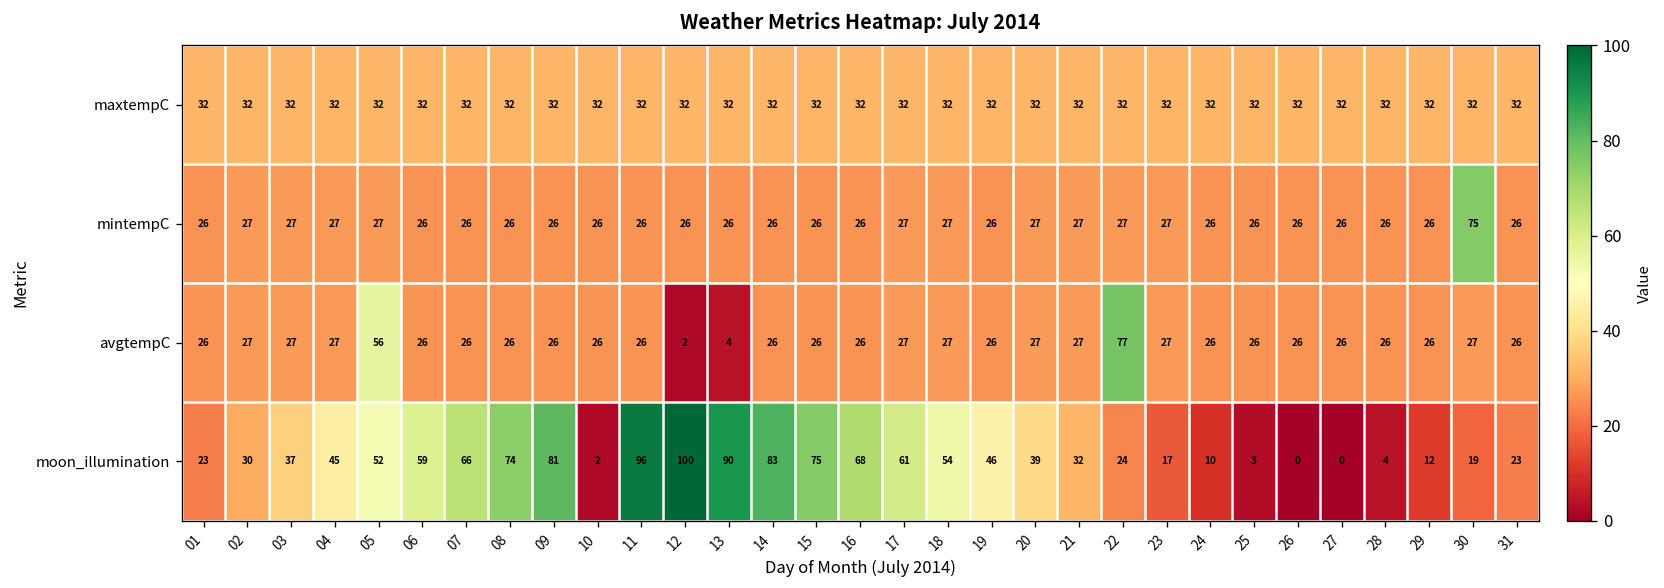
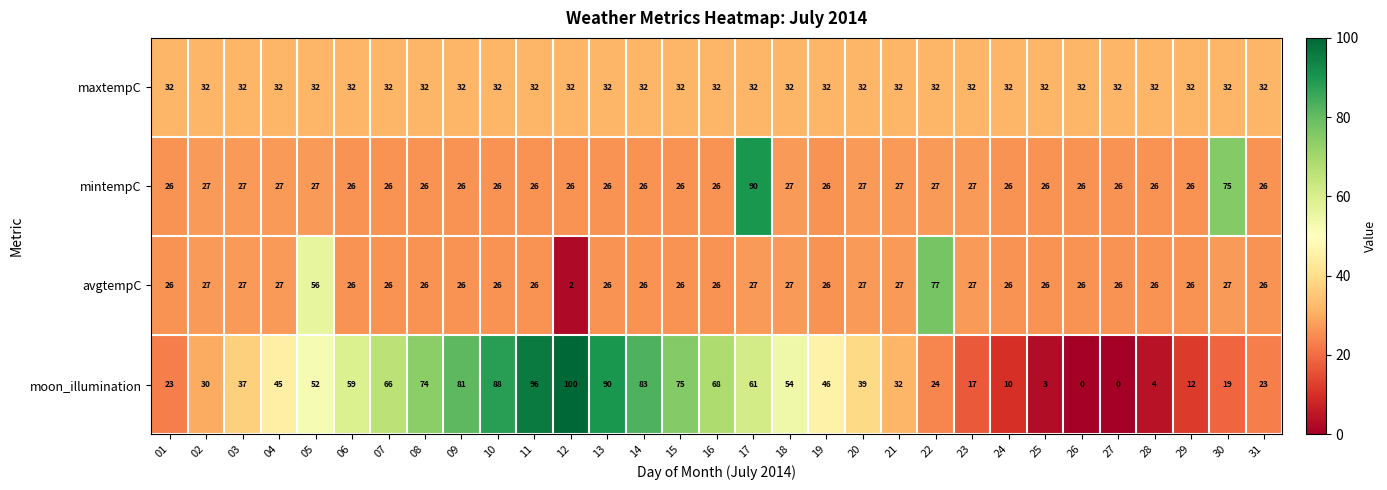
mintempC, 17: 27 -> 90
avgtempC, 13: 4 -> 26
moon_illumination, 10: 2 -> 88
